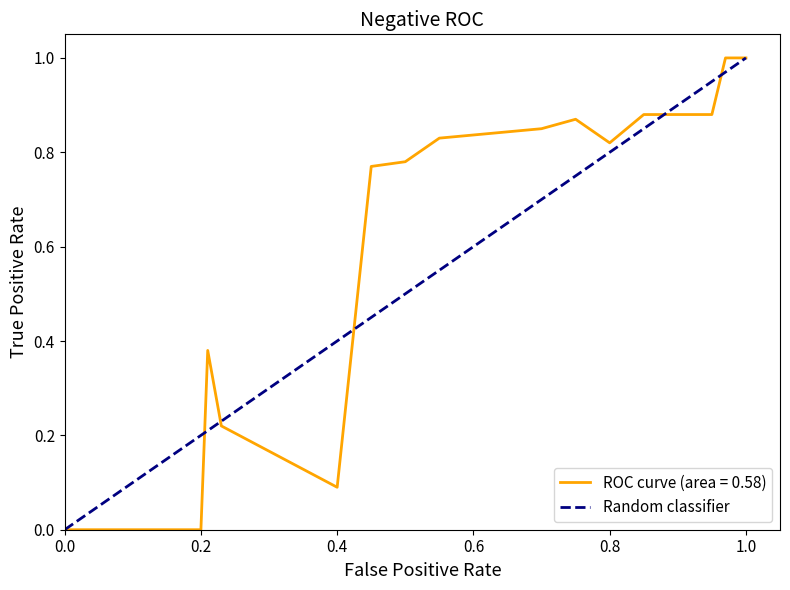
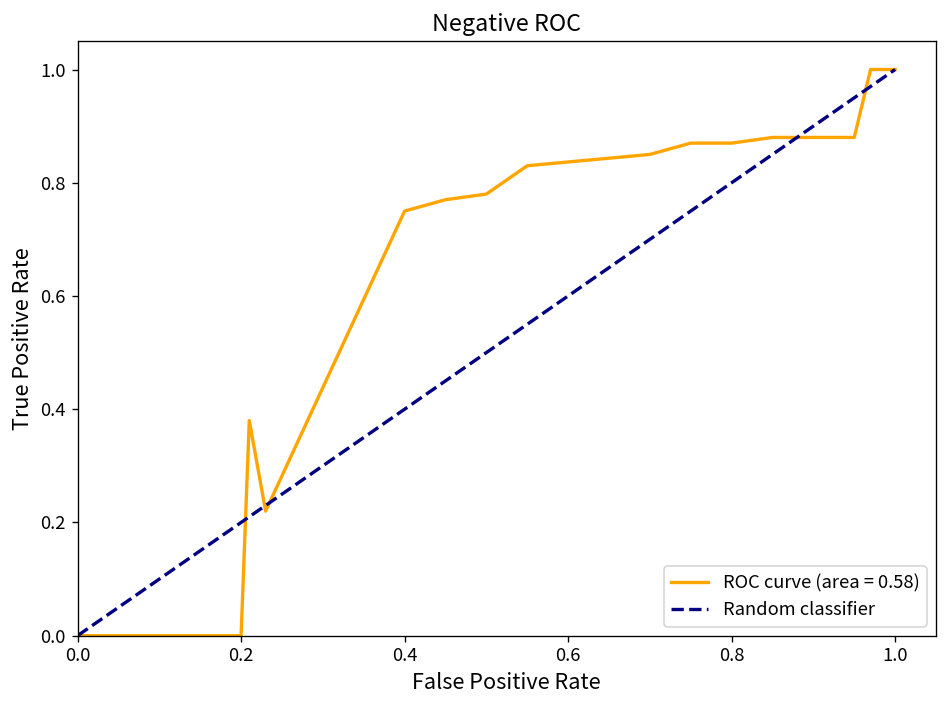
ROC curve (area = 0.58), 0.4: 0.09 -> 0.75
ROC curve (area = 0.58), 0.8: 0.82 -> 0.87
